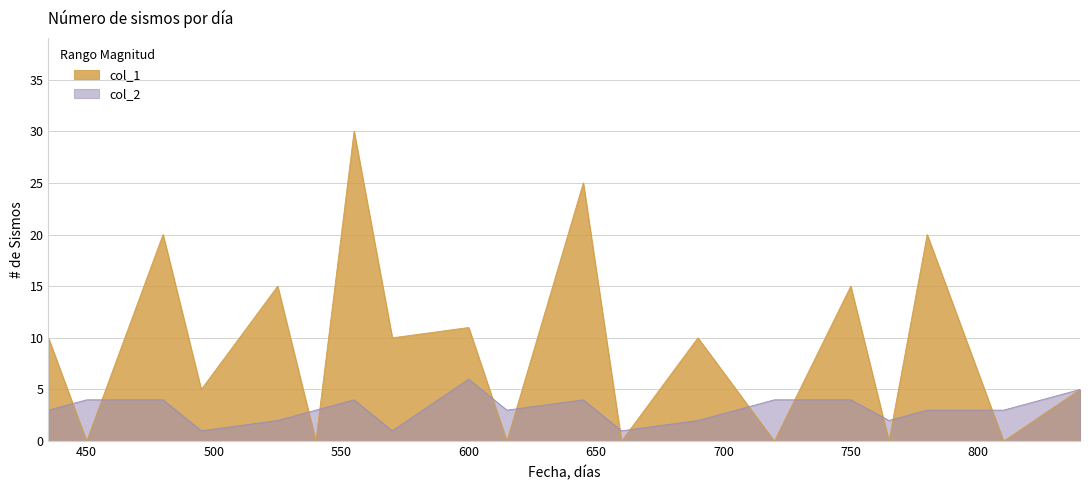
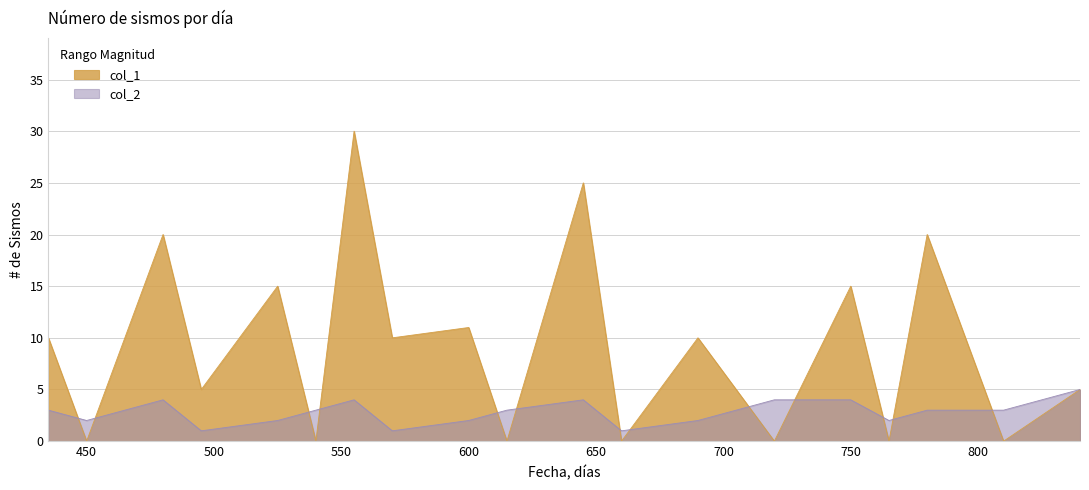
col_2, 450: 4 -> 2
col_2, 600: 6 -> 2
